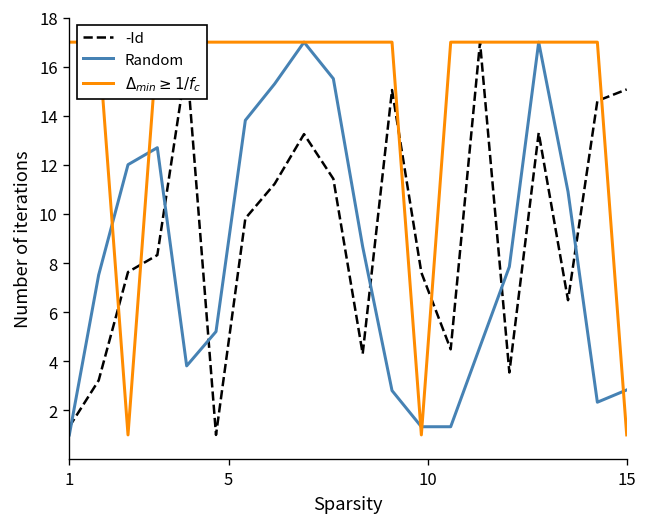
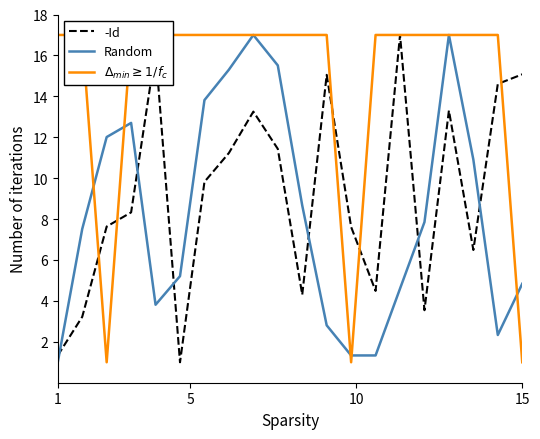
Random, 15: 2.8 -> 4.8
